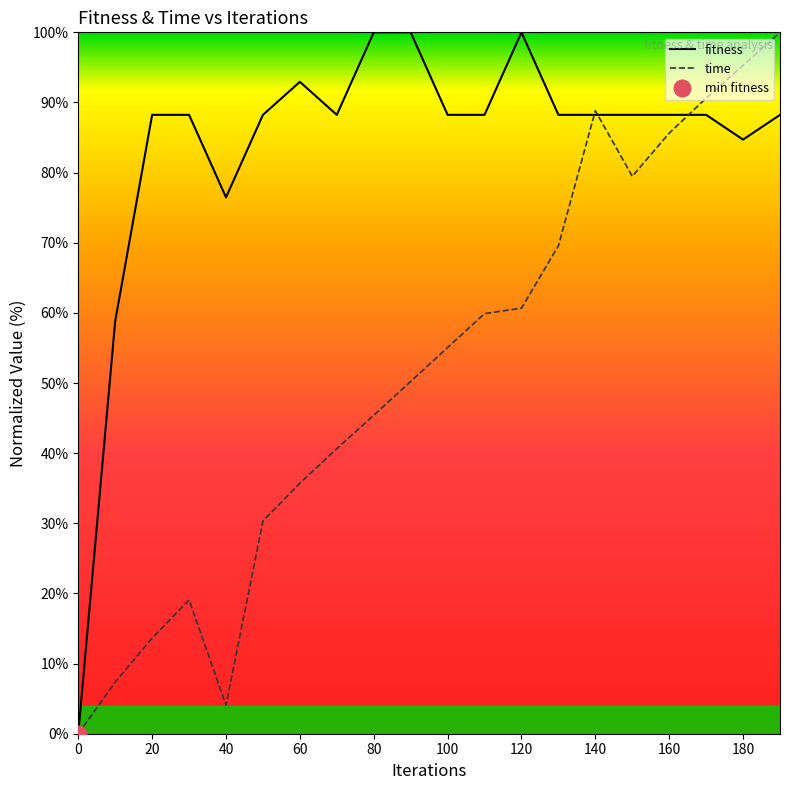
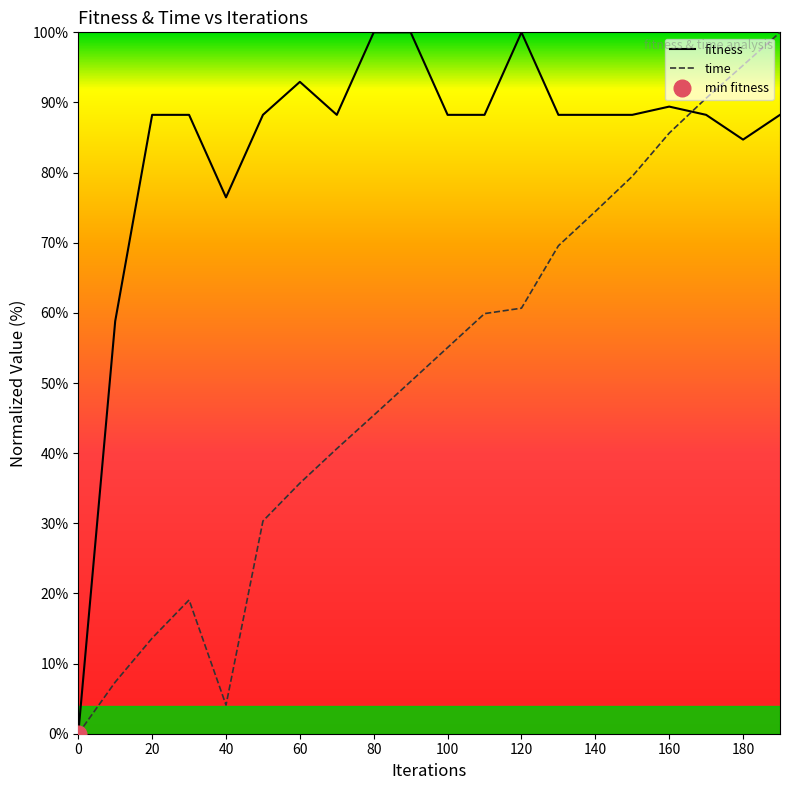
time, 140: 89% -> 74%
fitness, 160: 88% -> 89%
